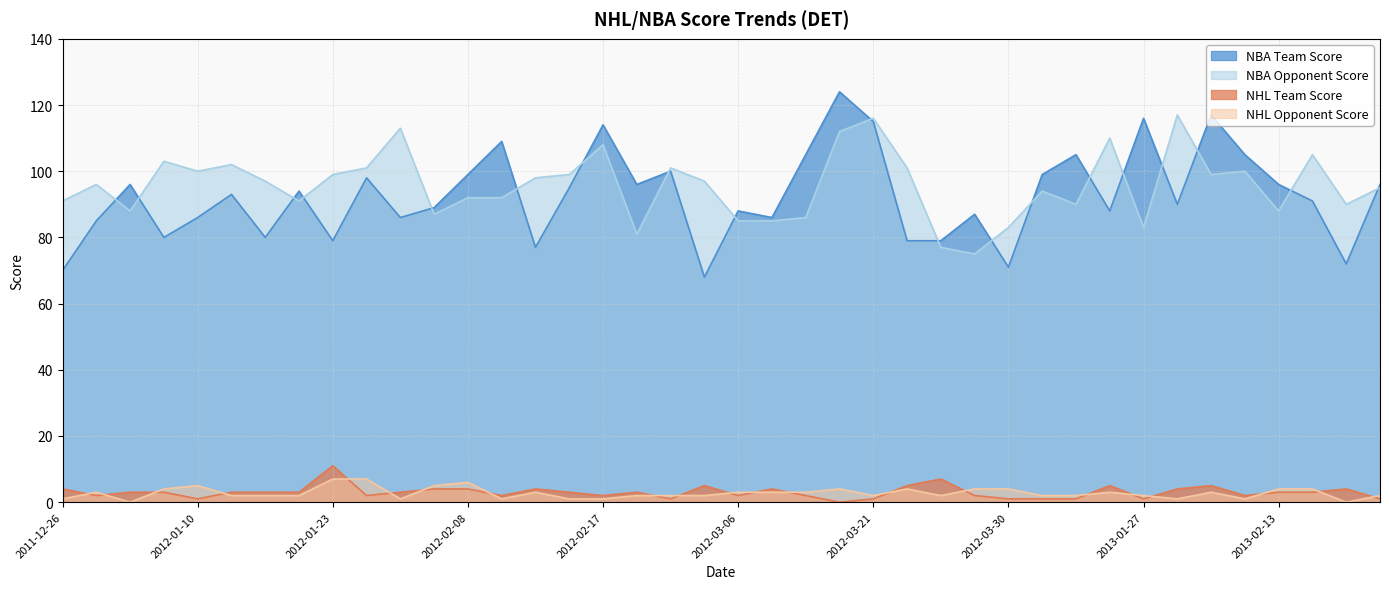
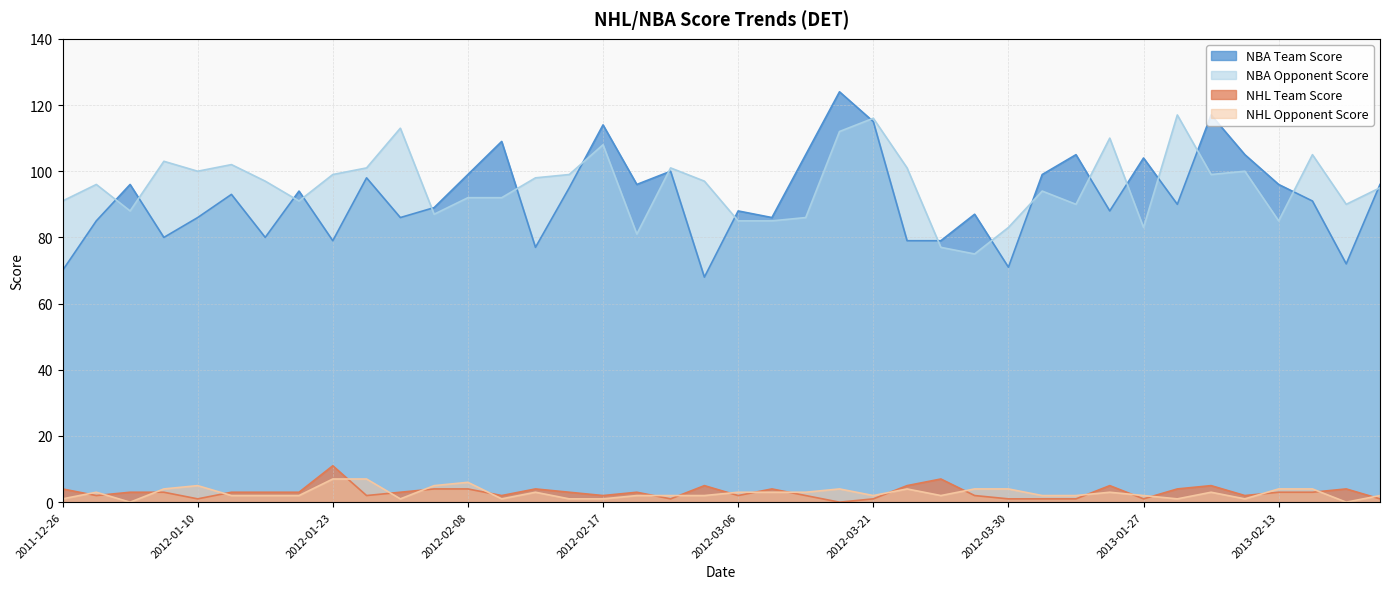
NBA Team Score, 2013-01-27: 116 -> 104
NBA Opponent Score, 2013-02-13: 88 -> 85
